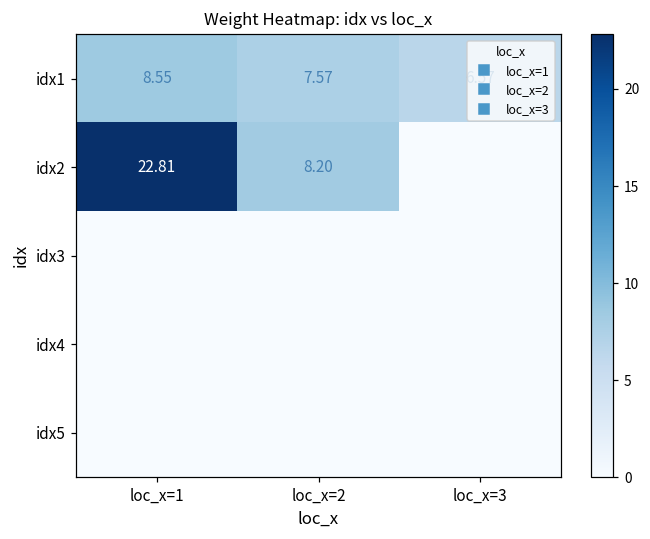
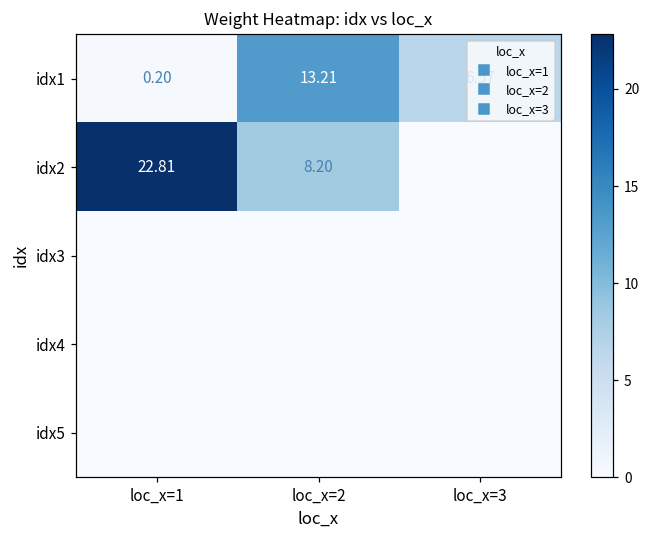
idx1, loc_x=1: 8.55 -> 0.20
idx1, loc_x=2: 7.57 -> 13.21
